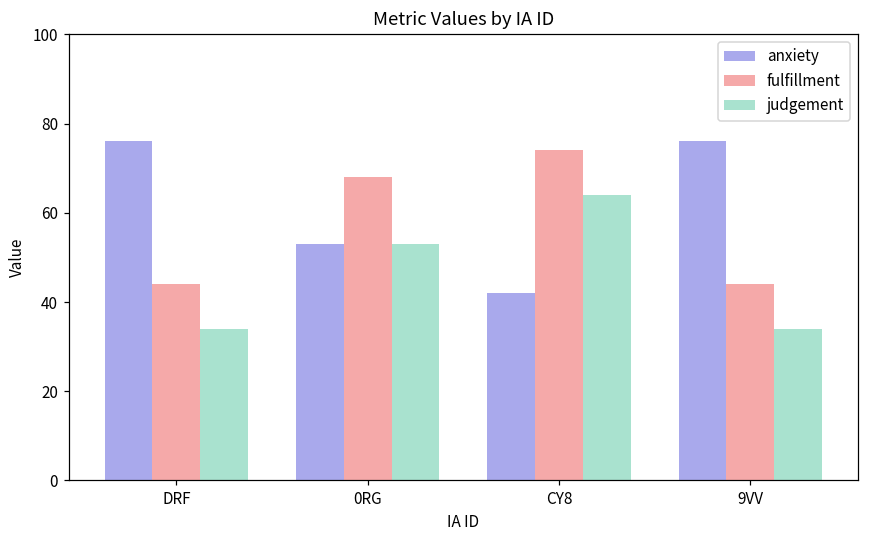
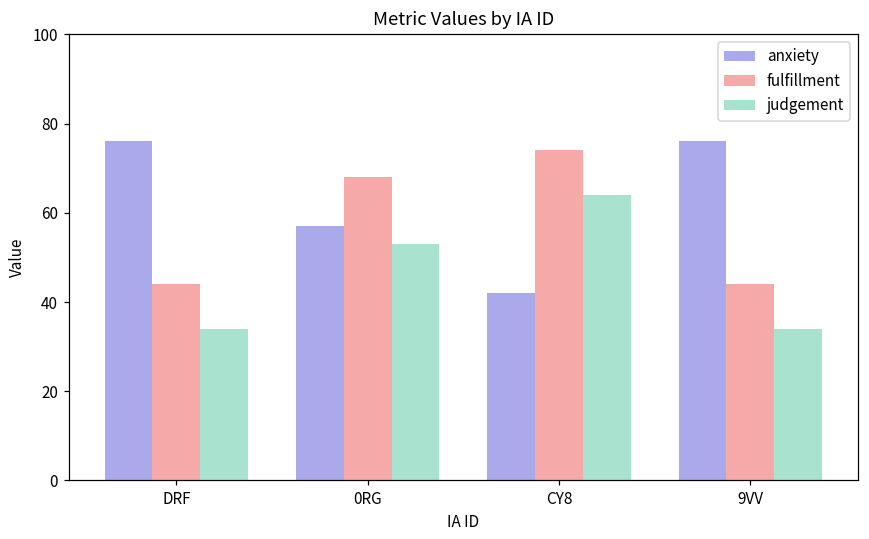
anxiety, 0RG: 53 -> 57
